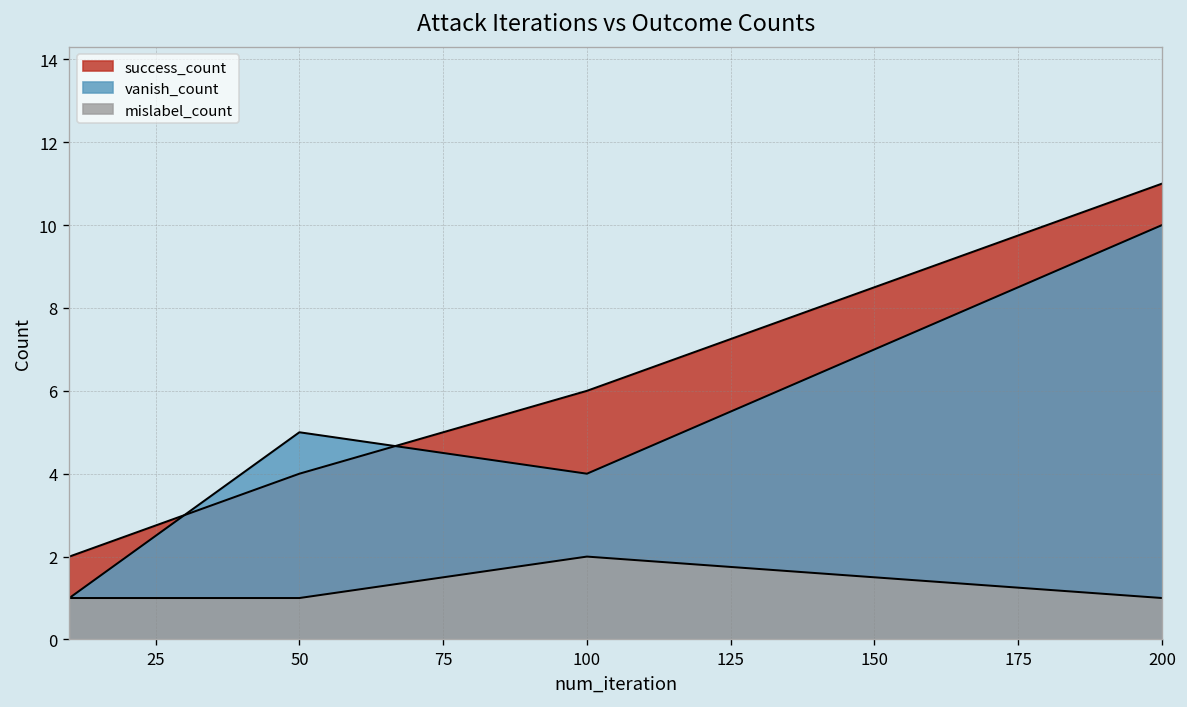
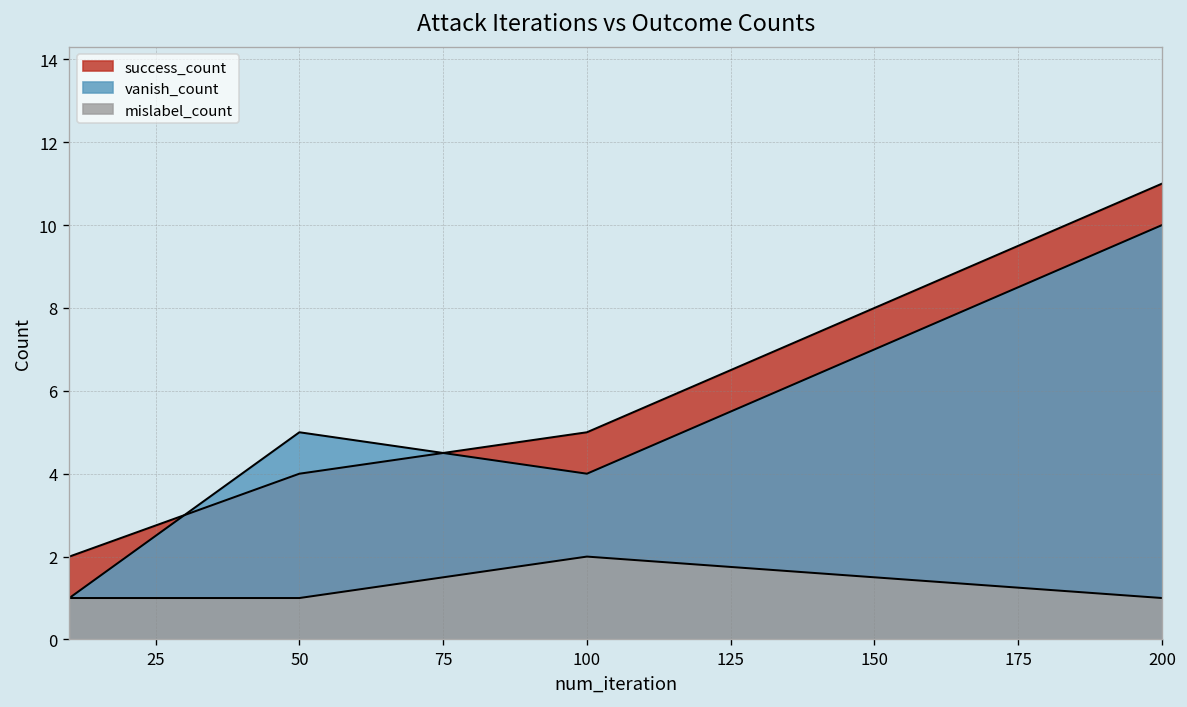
success_count, 100: 6 -> 5
